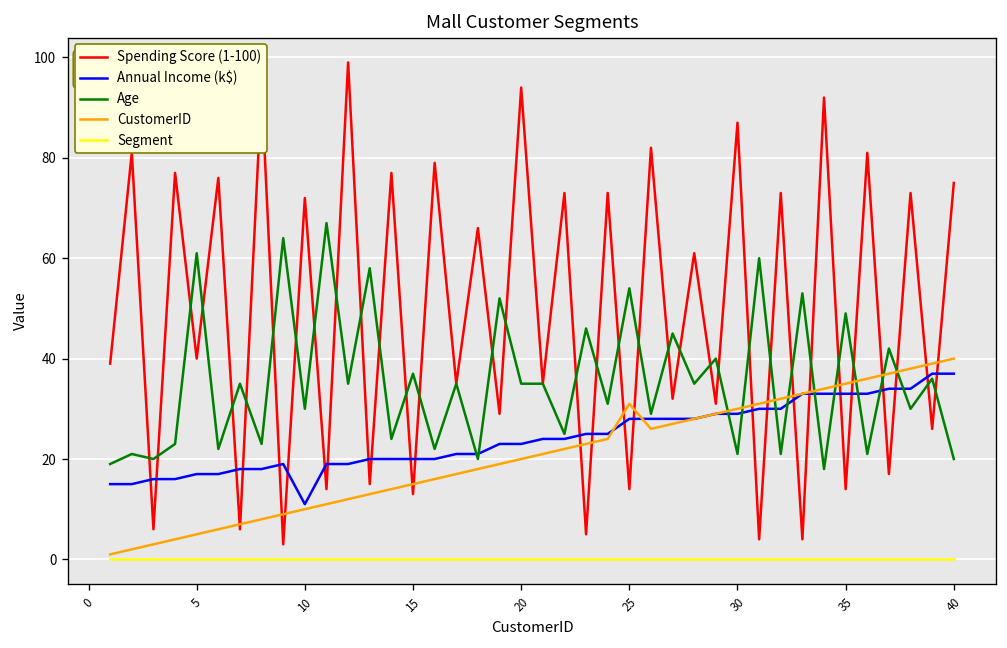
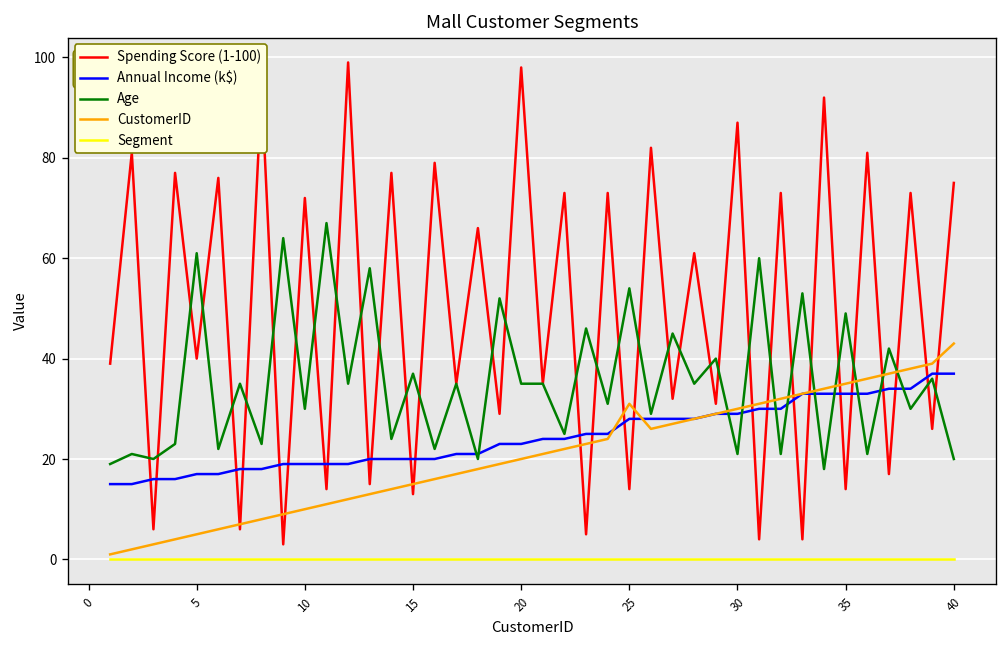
Annual Income (k$), 10: 11 -> 19
Spending Score (1-100), 20: 94 -> 98
CustomerID, 40: 40 -> 43
